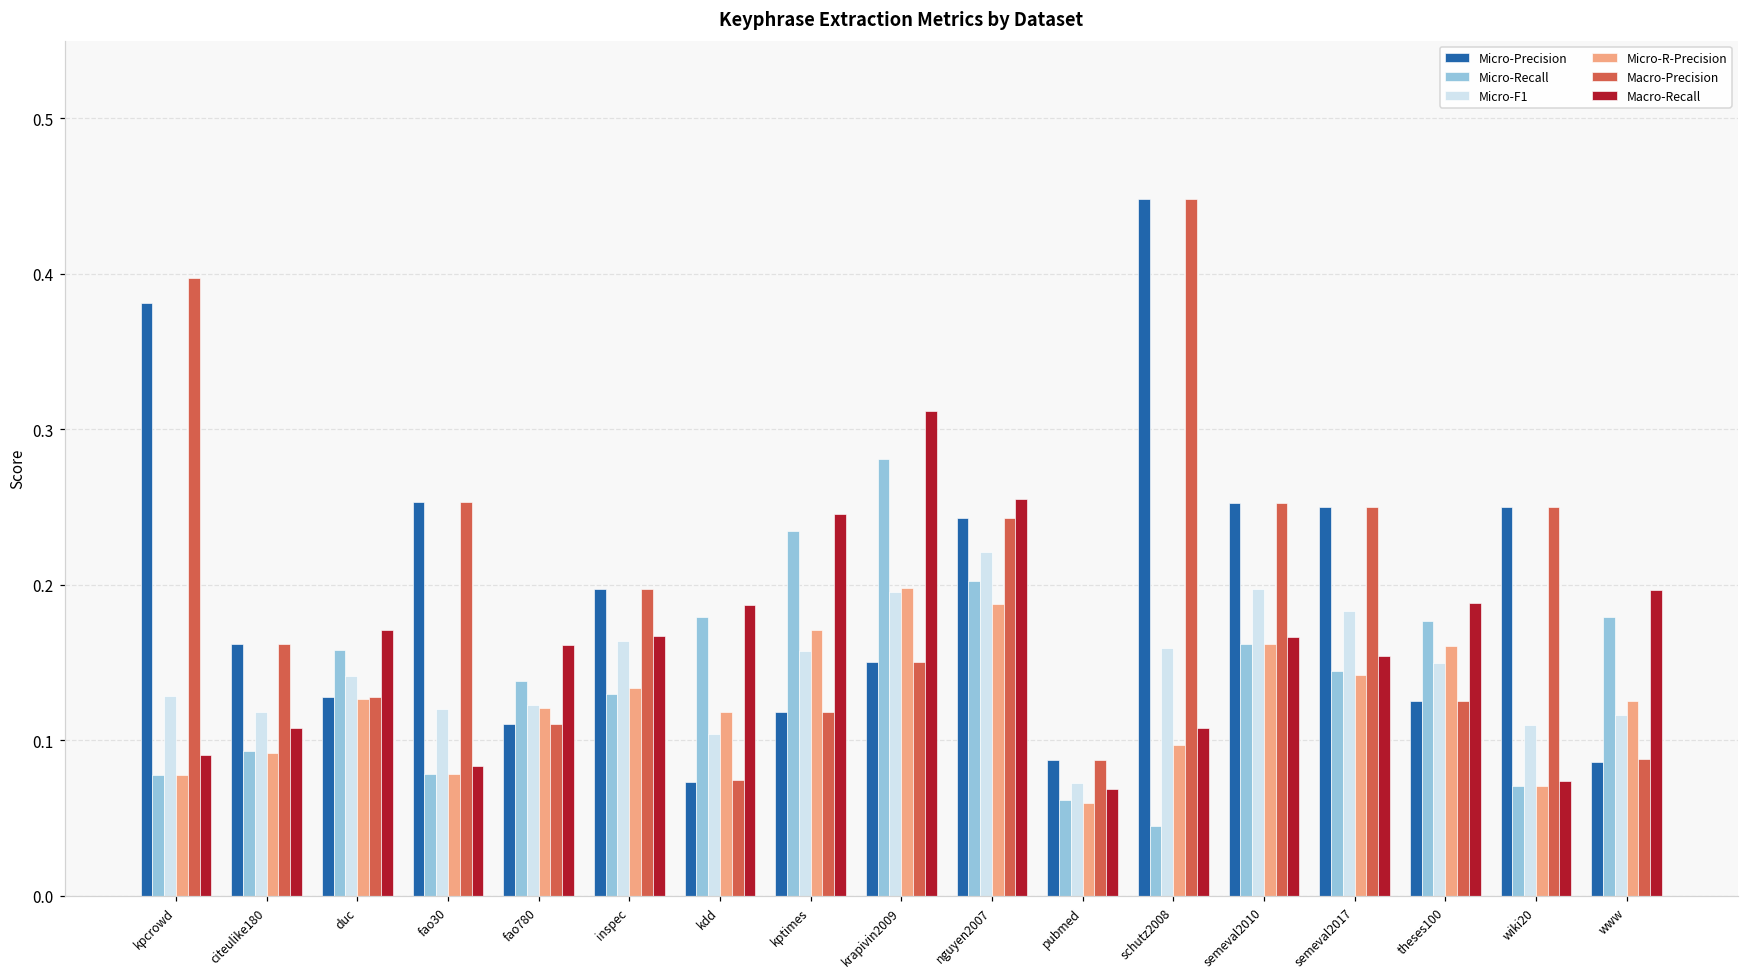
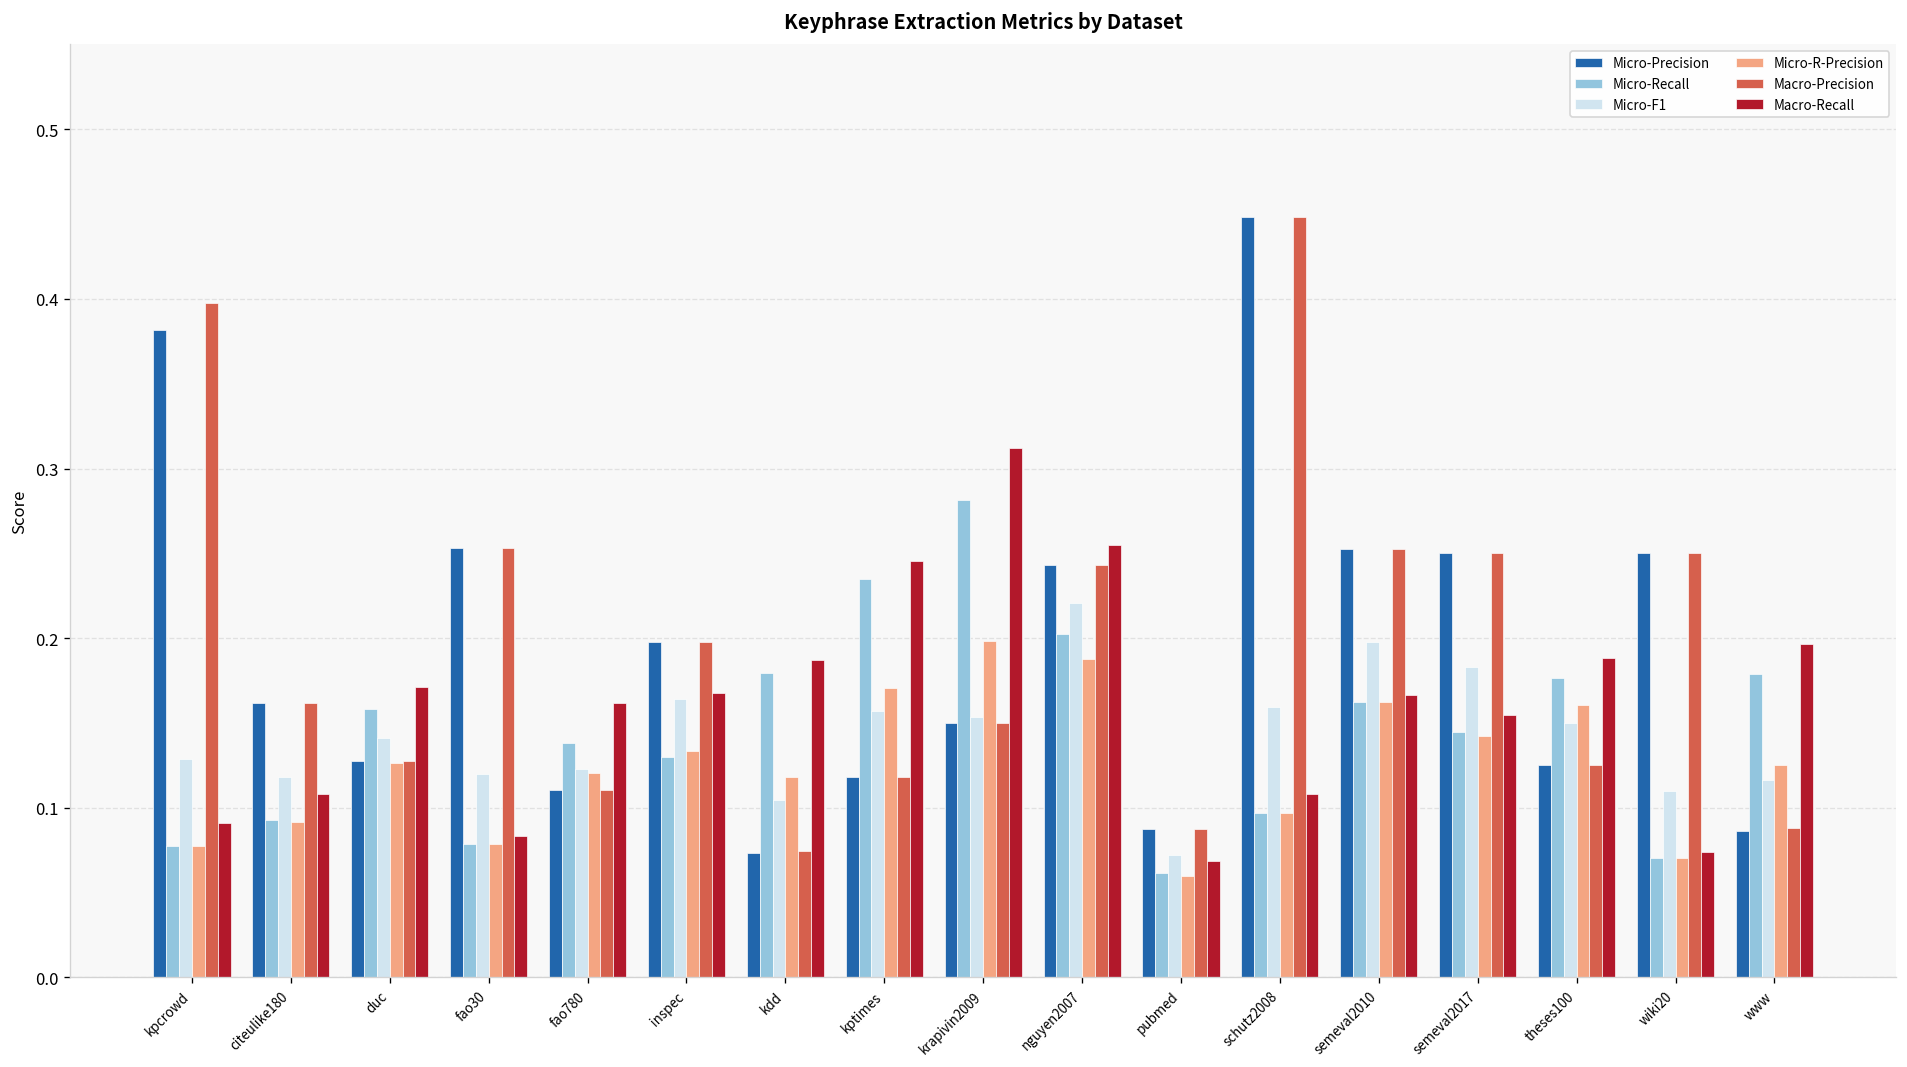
Micro-F1, krapivin2009: 0.196 -> 0.154
Micro-Recall, schutz2008: 0.045 -> 0.097
